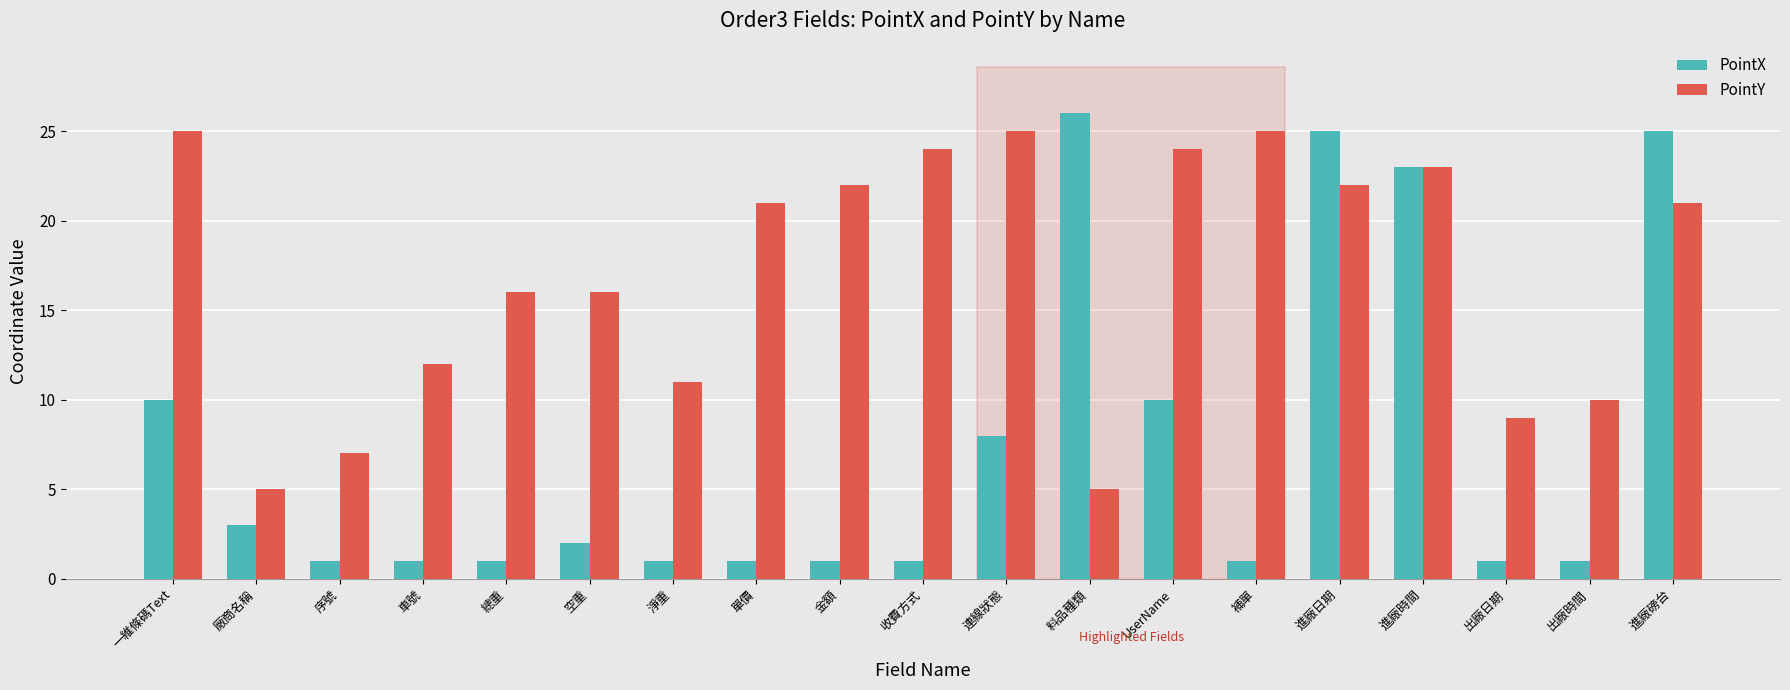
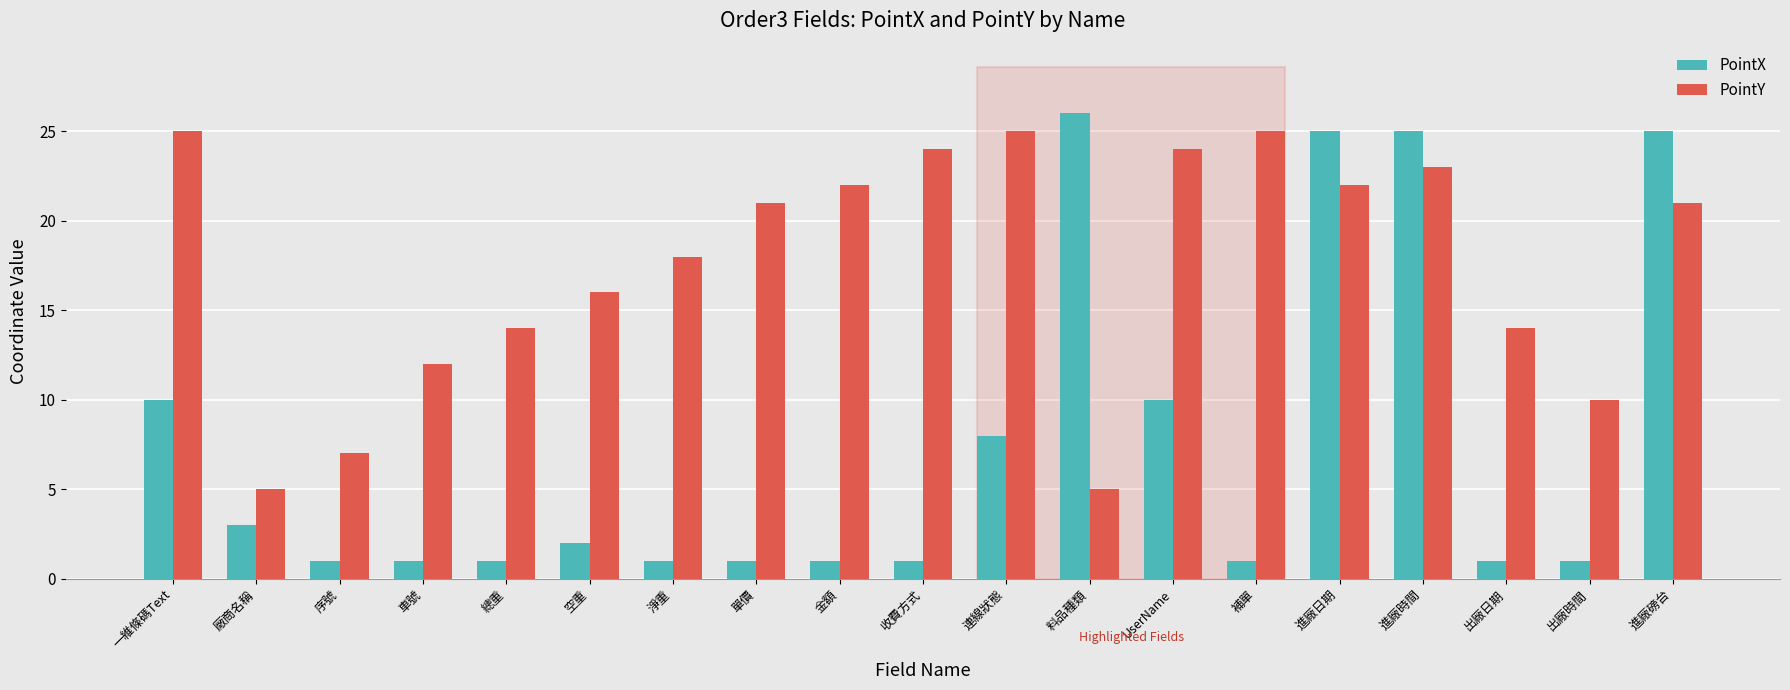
PointY, 總重: 16 -> 14
PointY, 淨重: 11 -> 18
PointX, 進廠時間: 23 -> 25
PointY, 出廠日期: 9 -> 14
